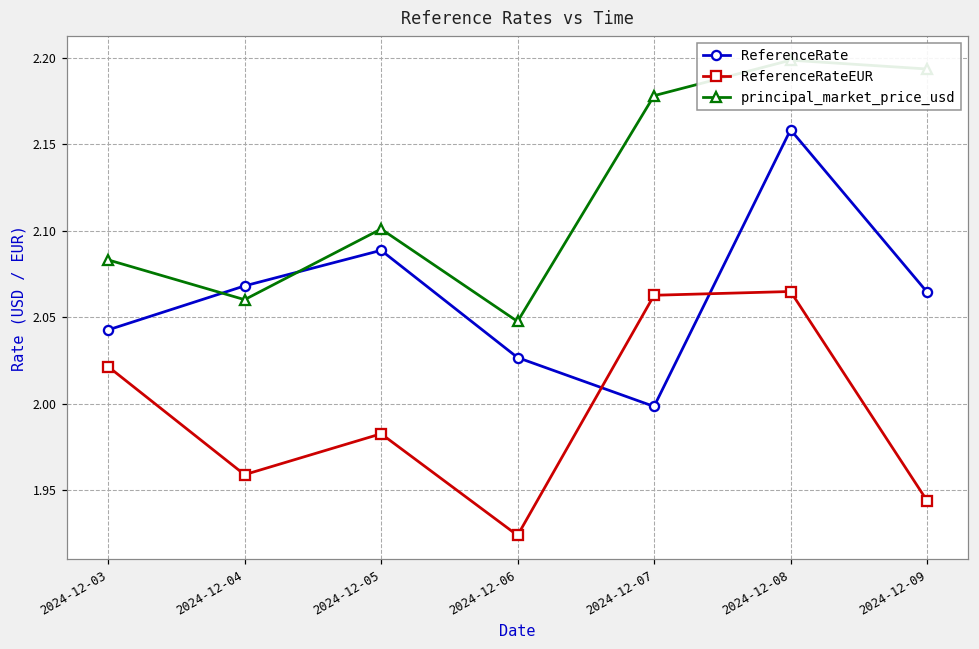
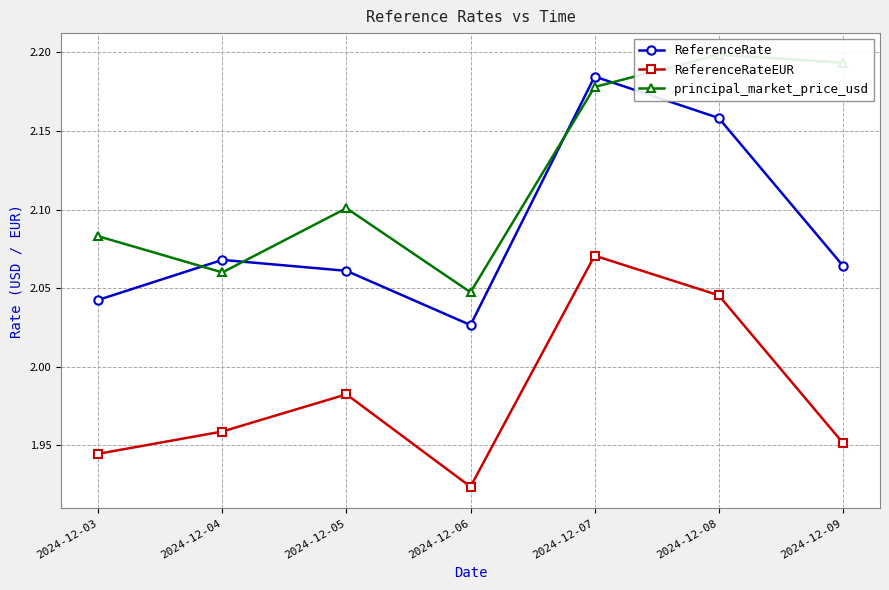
ReferenceRateEUR, 2024-12-03: 2.021 -> 1.945
ReferenceRate, 2024-12-05: 2.089 -> 2.061
ReferenceRate, 2024-12-07: 1.998 -> 2.185
ReferenceRateEUR, 2024-12-07: 2.063 -> 2.071
ReferenceRateEUR, 2024-12-08: 2.065 -> 2.046
ReferenceRateEUR, 2024-12-09: 1.944 -> 1.952
